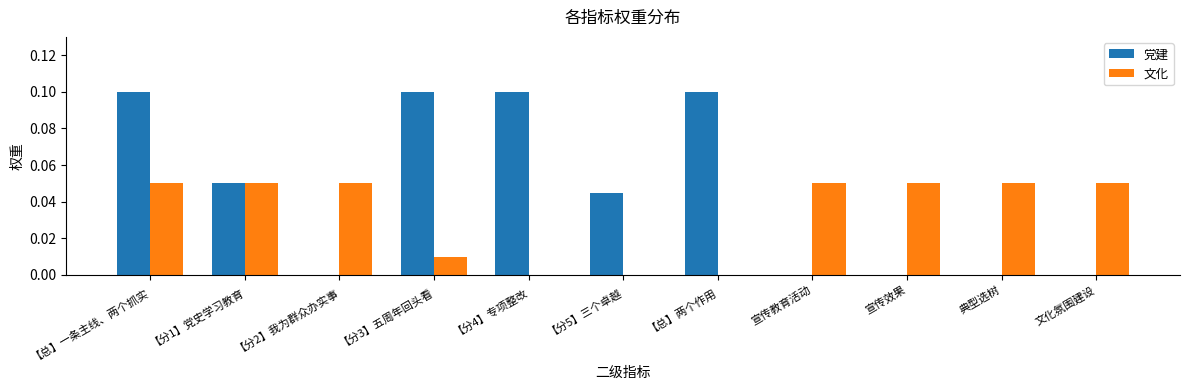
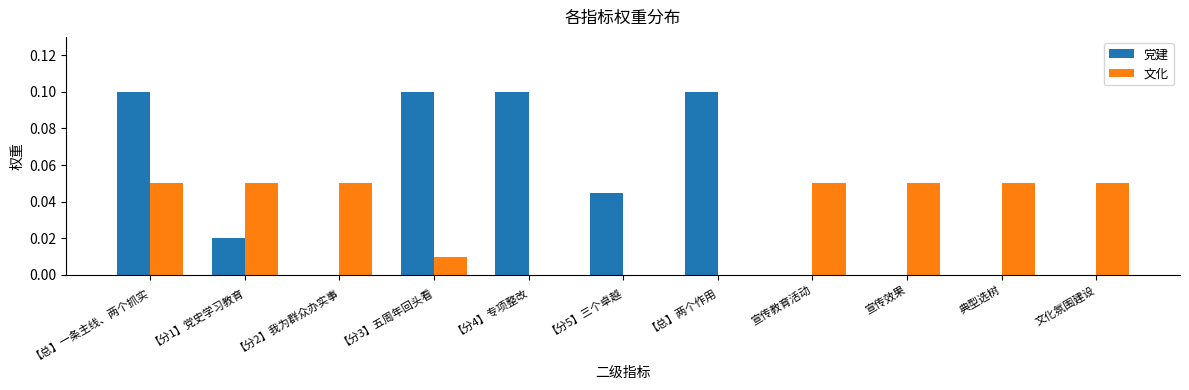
党建, 【分1】党史学习教育: 0.05 -> 0.02
